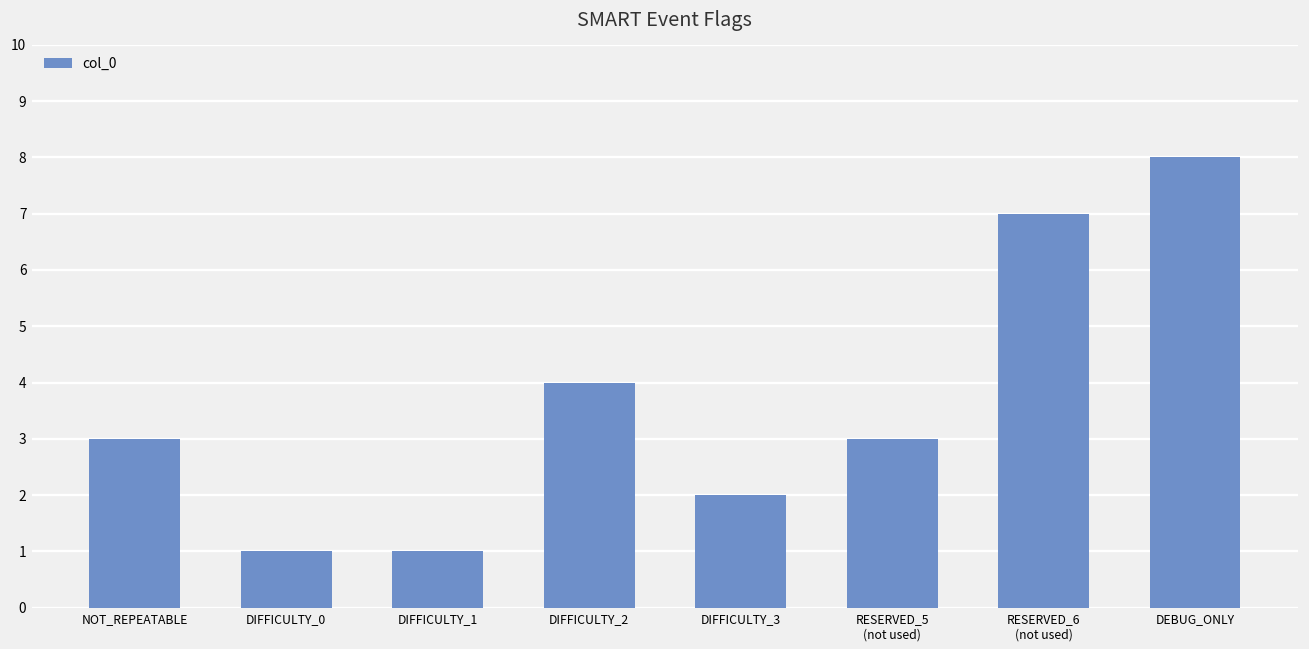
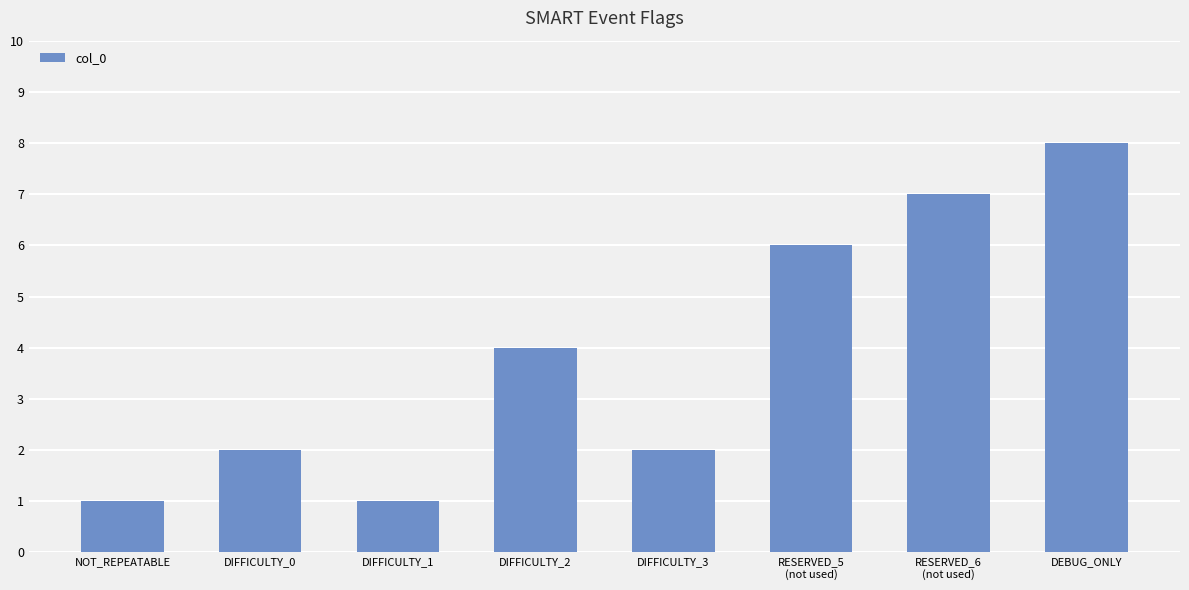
NOT_REPEATABLE: 3 -> 1
DIFFICULTY_0: 1 -> 2
RESERVED_5 (not used): 3 -> 6
